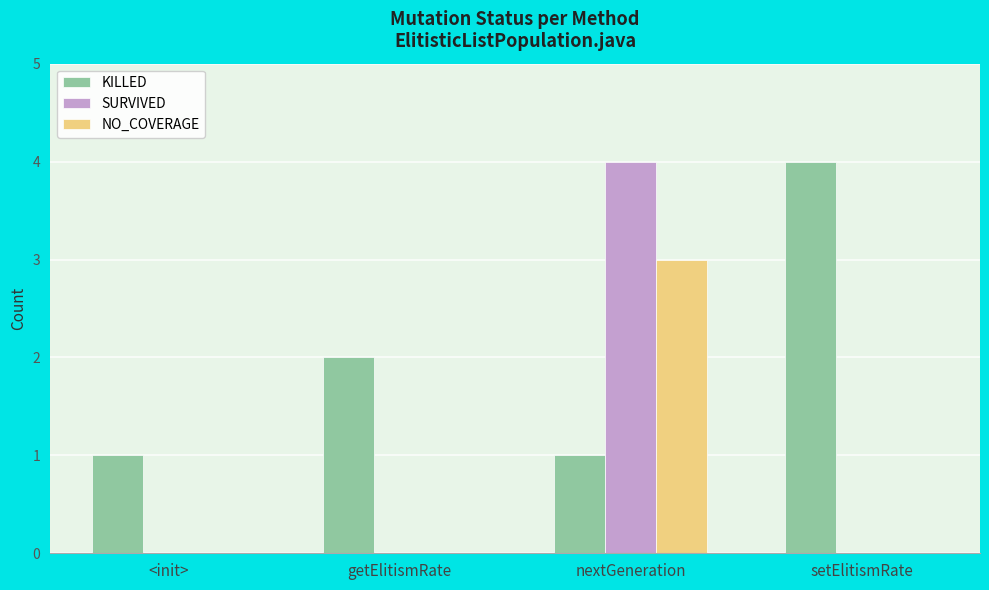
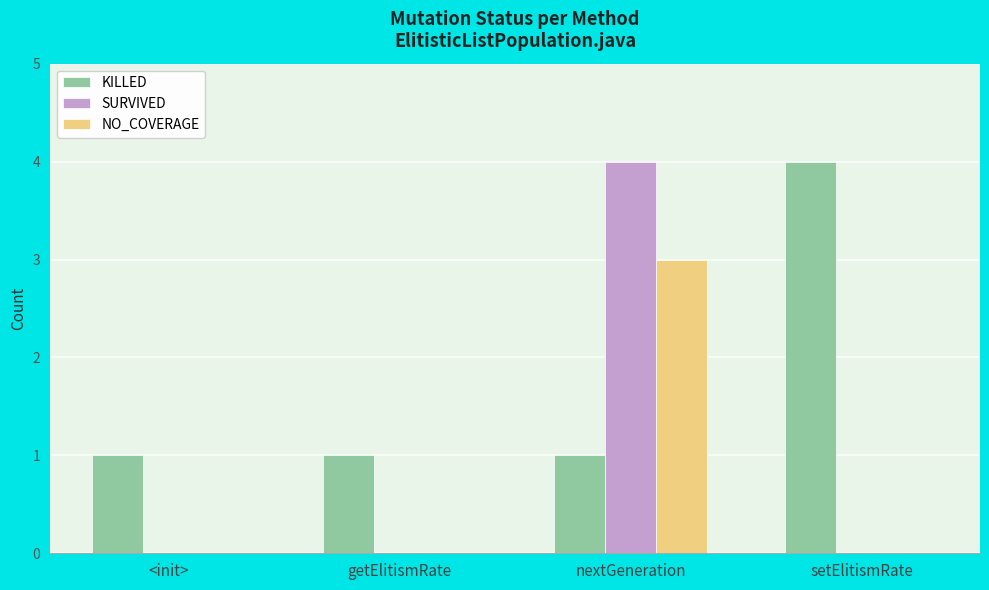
KILLED, getElitismRate: 2 -> 1
